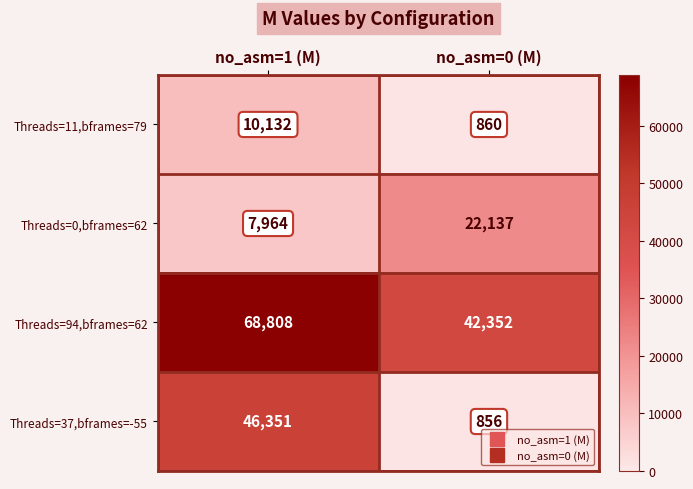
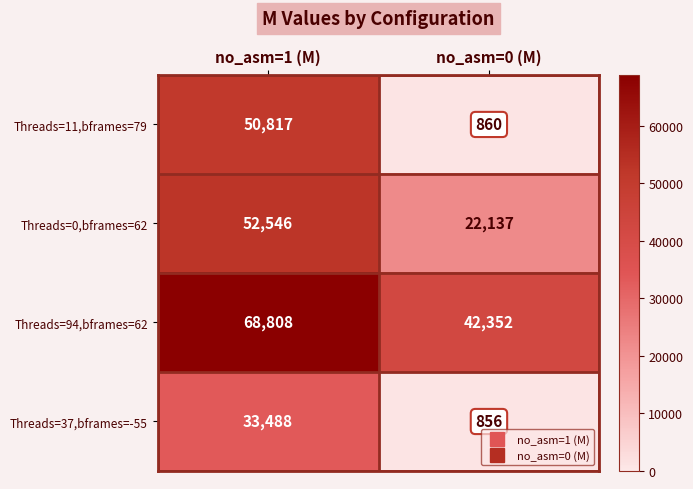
Threads=11,bframes=79, no_asm=1 (M): 10,132 -> 50,817
Threads=0,bframes=62, no_asm=1 (M): 7,964 -> 52,546
Threads=37,bframes=-55, no_asm=1 (M): 46,351 -> 33,488
